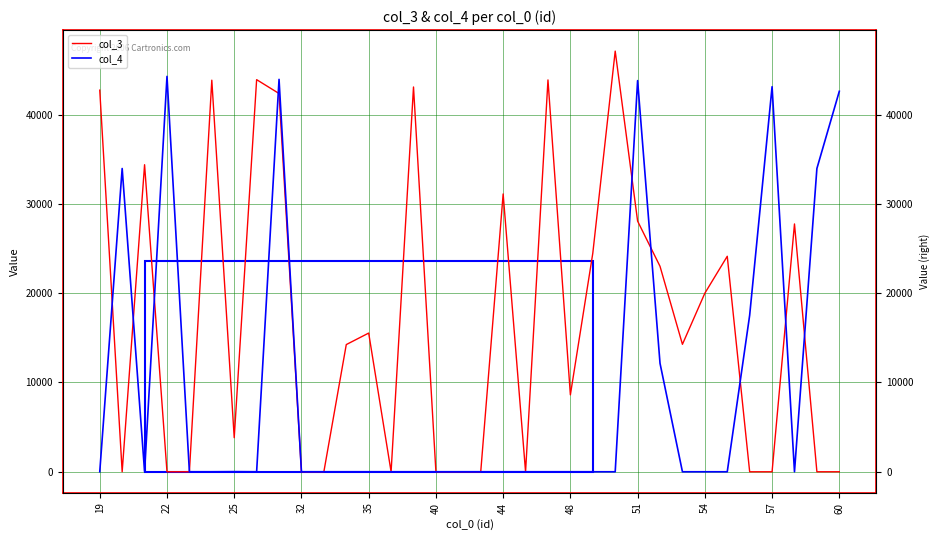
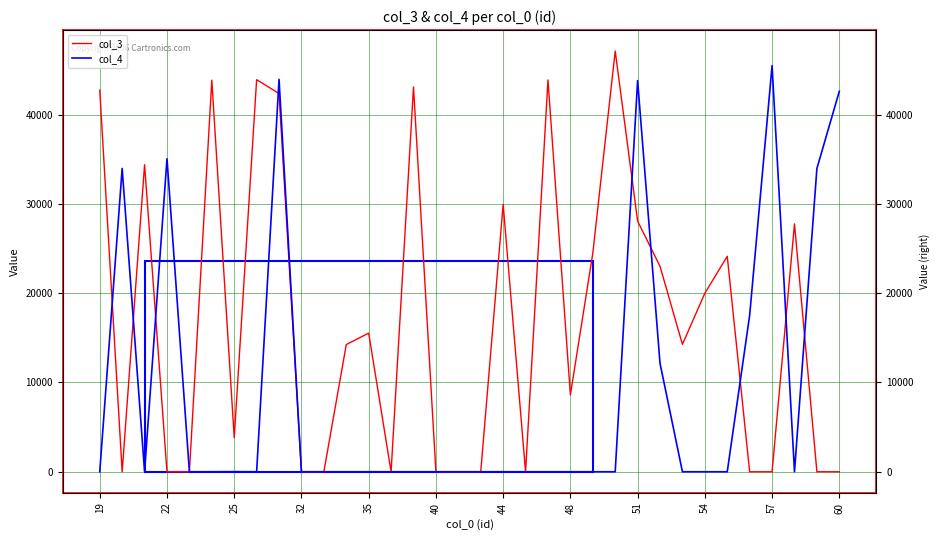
col_4, 22: 44000 -> 35000
col_3, 44: 31000 -> 30000
col_4, 57: 43000 -> 45000
